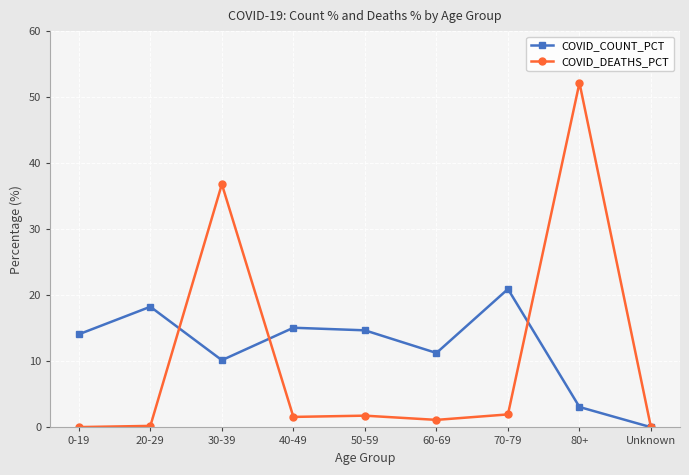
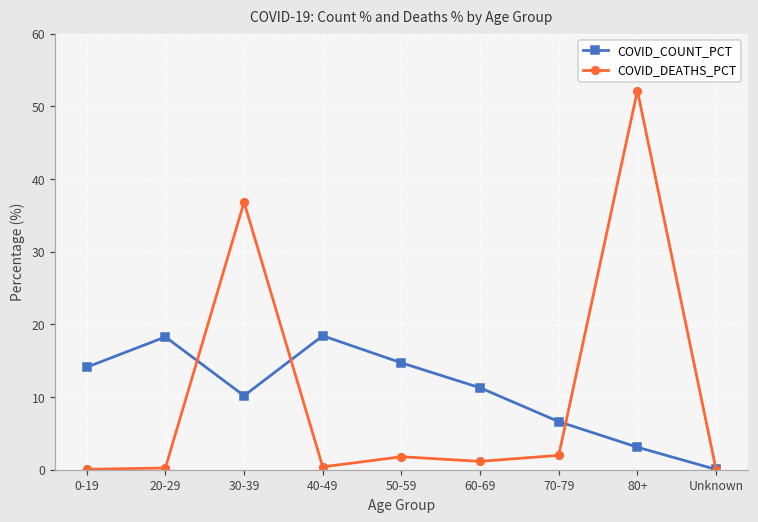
COVID_COUNT_PCT, 40-49: 15 -> 18
COVID_DEATHS_PCT, 40-49: 2 -> 0
COVID_COUNT_PCT, 70-79: 21 -> 7
